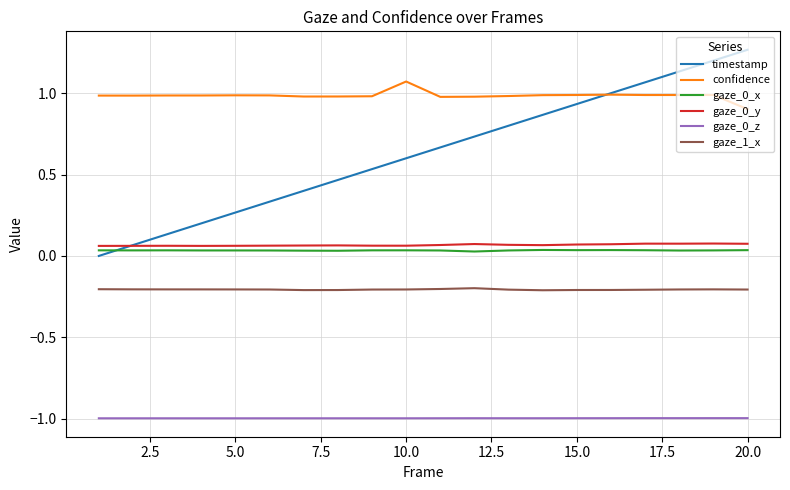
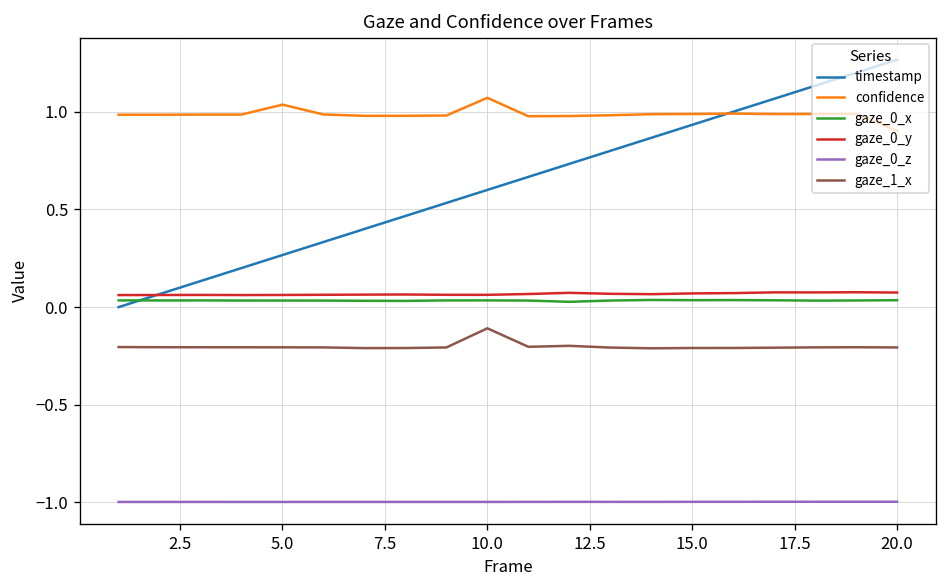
confidence, 5.0: 0.99 -> 1.04
gaze_1_x, 10.0: -0.21 -> -0.11
